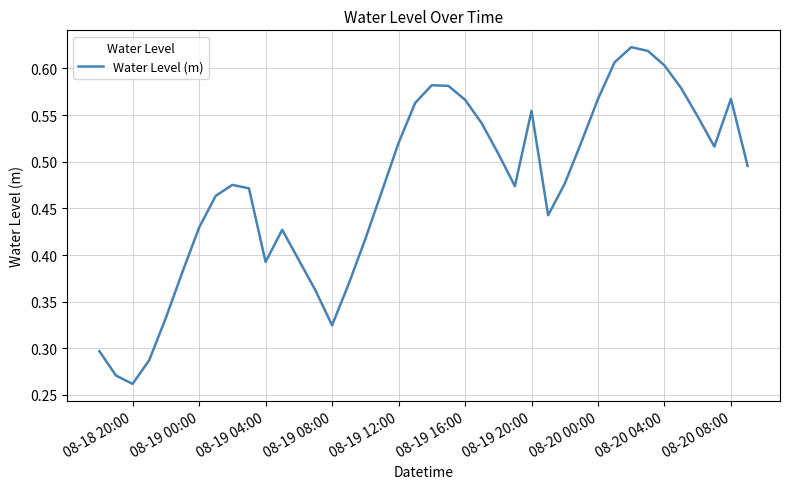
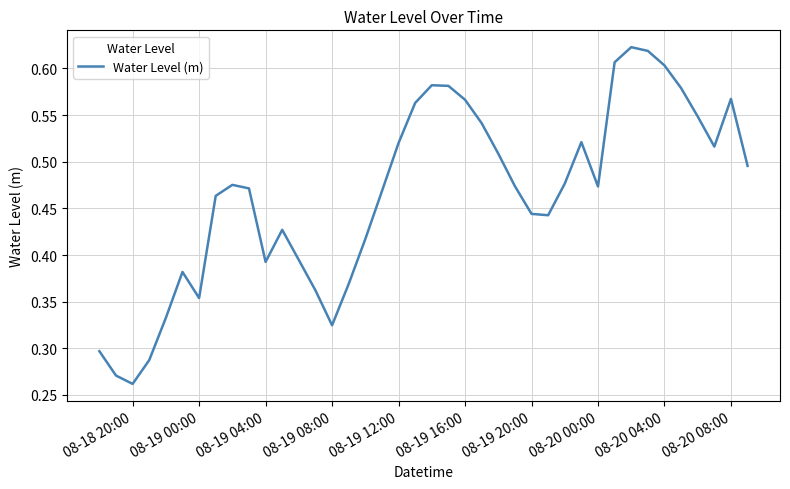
08-19 00:00: 0.43 -> 0.35
08-19 20:00: 0.55 -> 0.44
08-20 00:00: 0.57 -> 0.47
